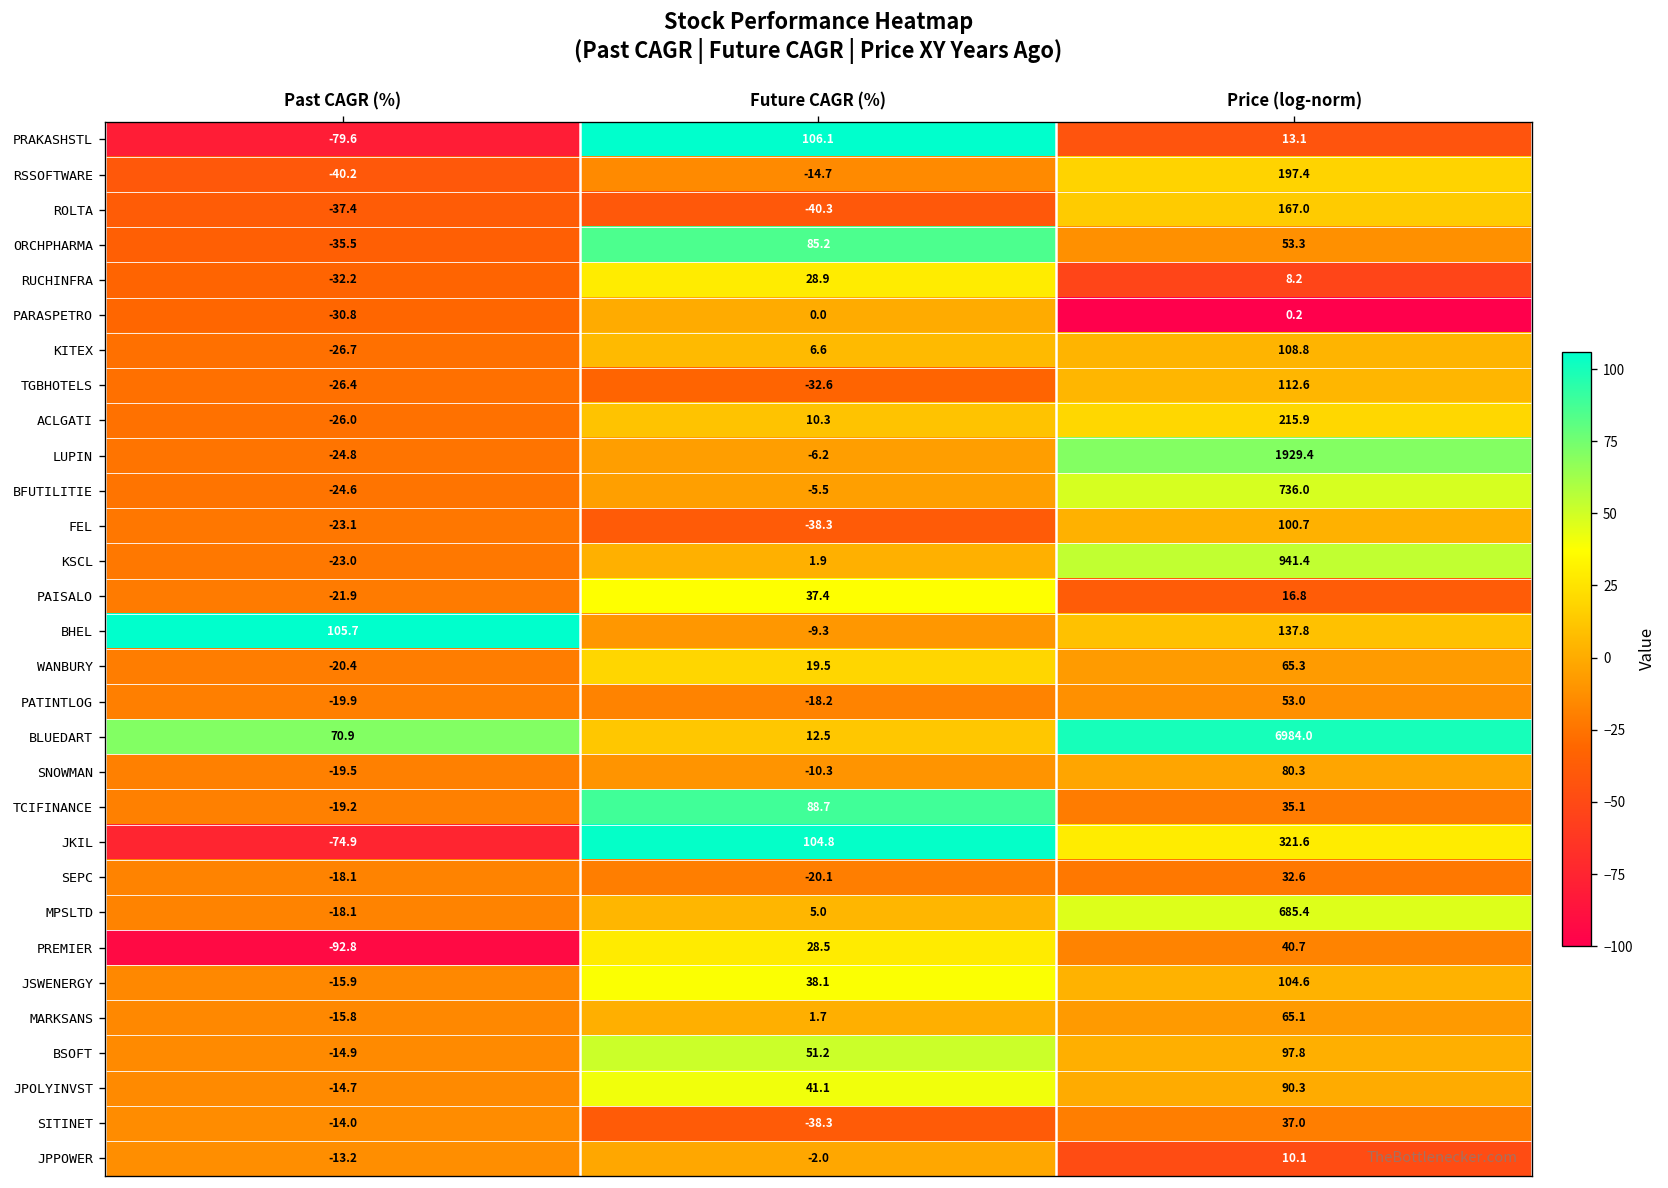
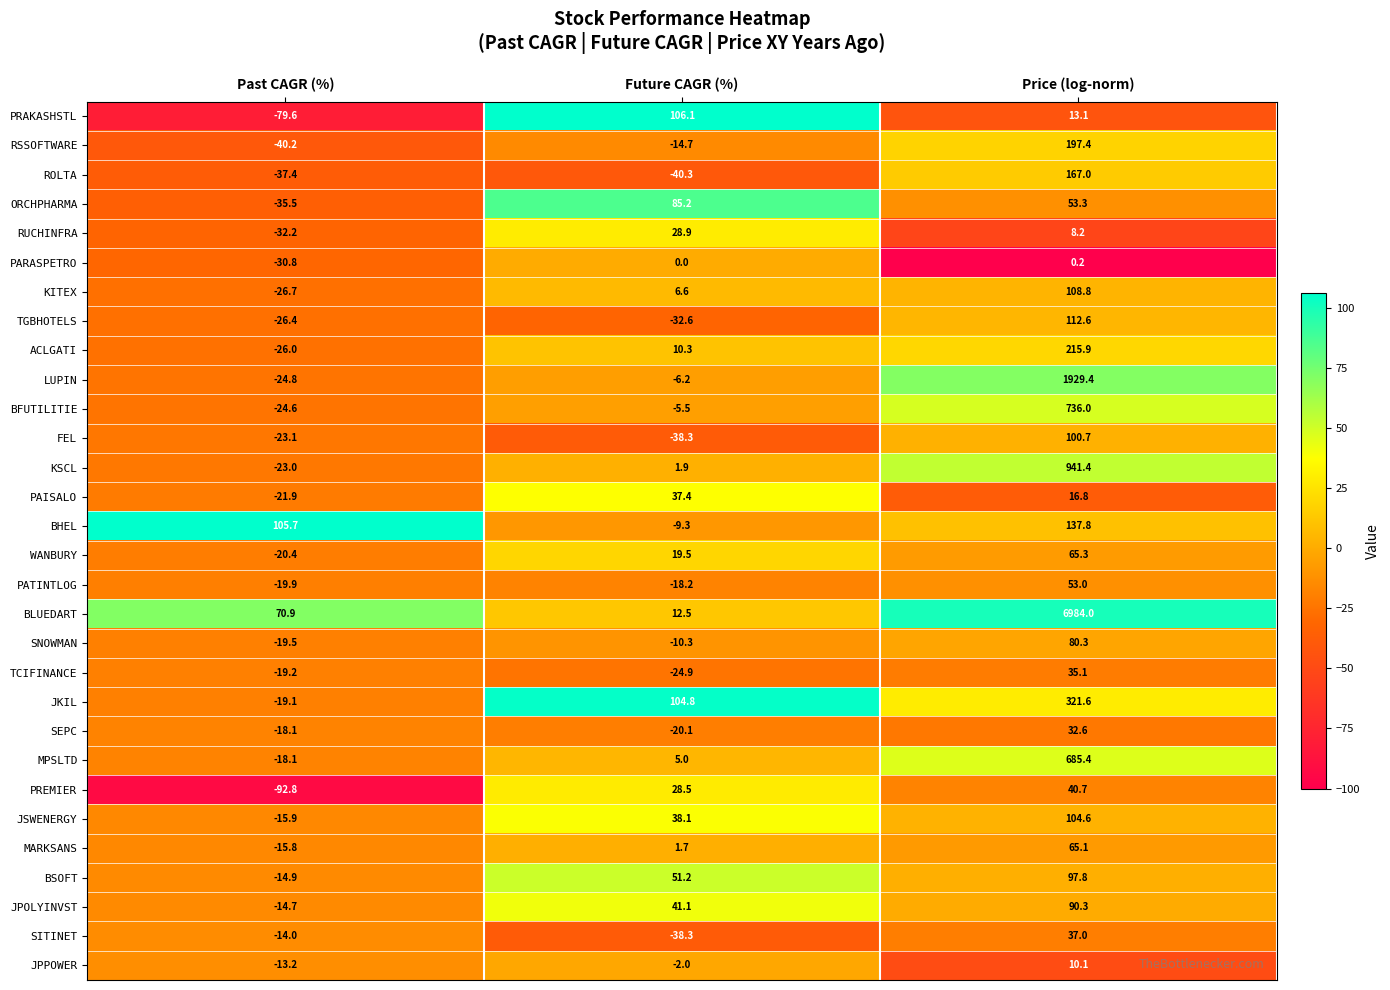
TCIFINANCE, Future CAGR (%): 88.7 -> -24.9
JKIL, Past CAGR (%): -74.9 -> -19.1
